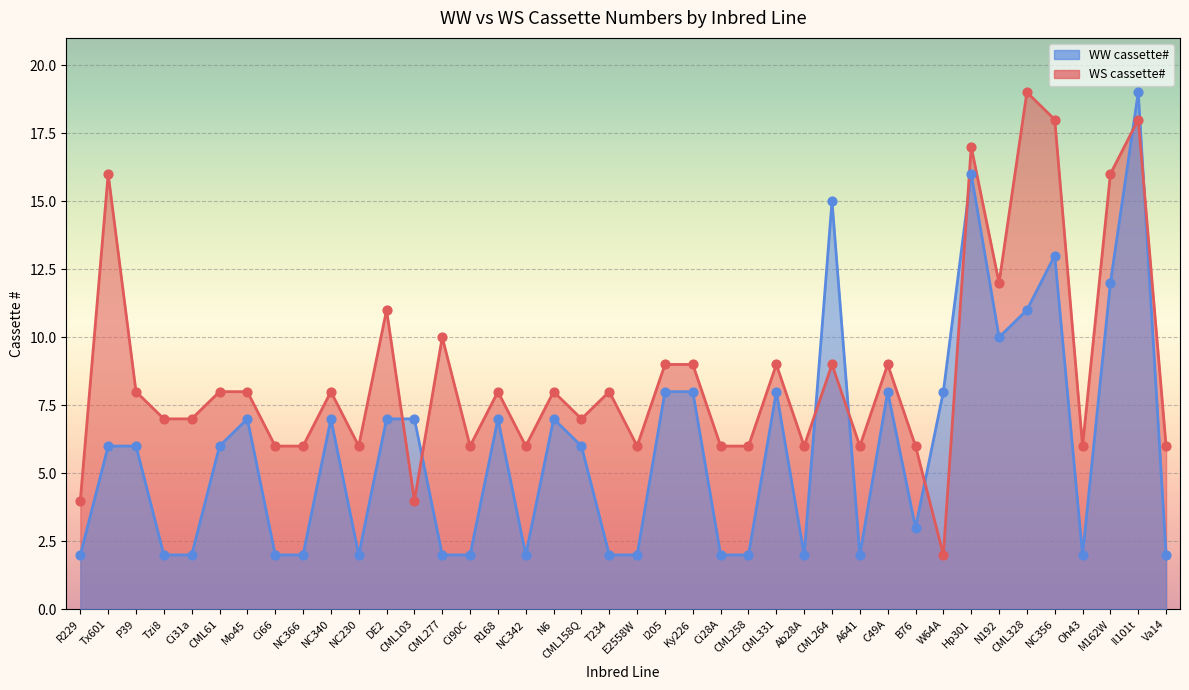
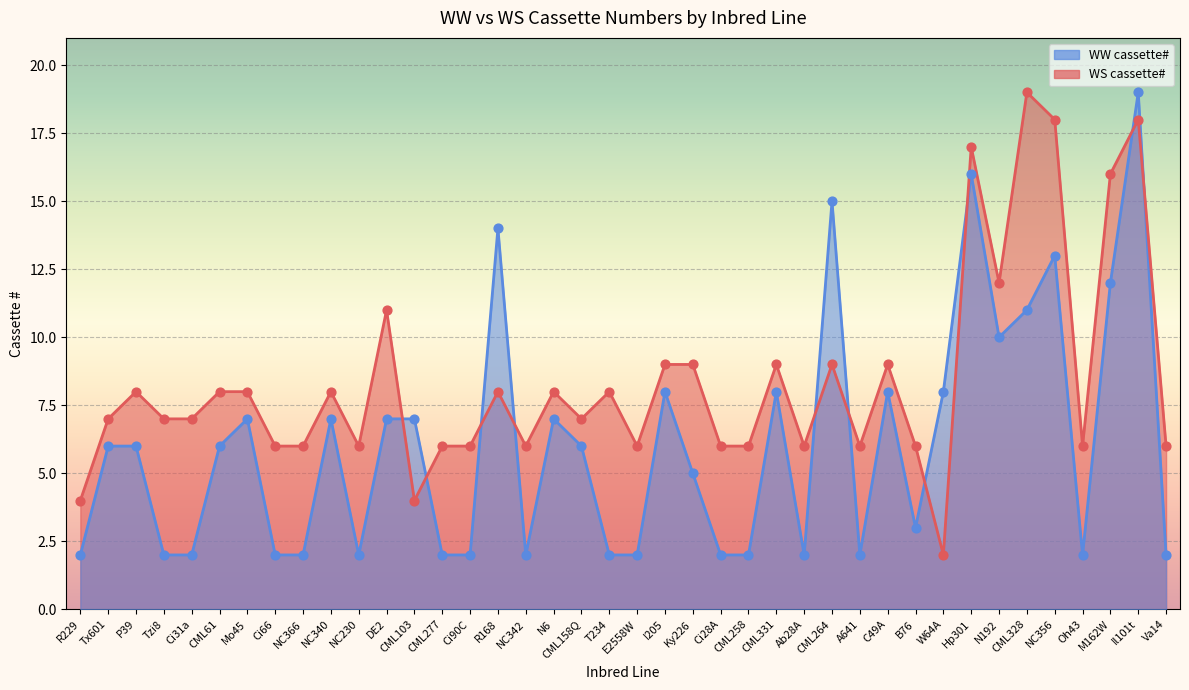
WS cassette#, Tx601: 16 -> 7
WS cassette#, CML277: 10 -> 6
WW cassette#, R168: 7 -> 14
WW cassette#, Ky226: 8 -> 5
